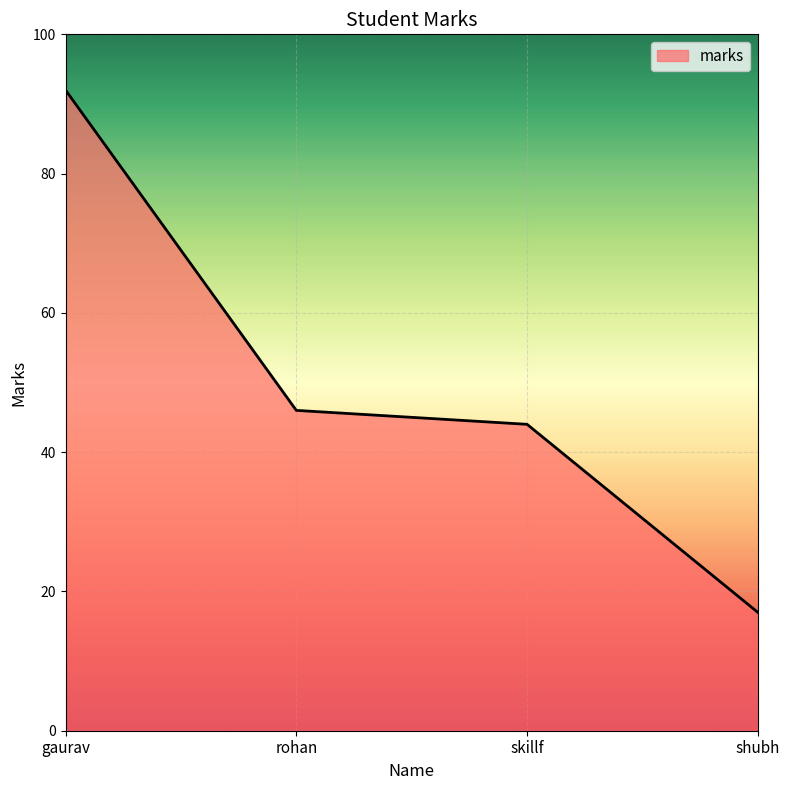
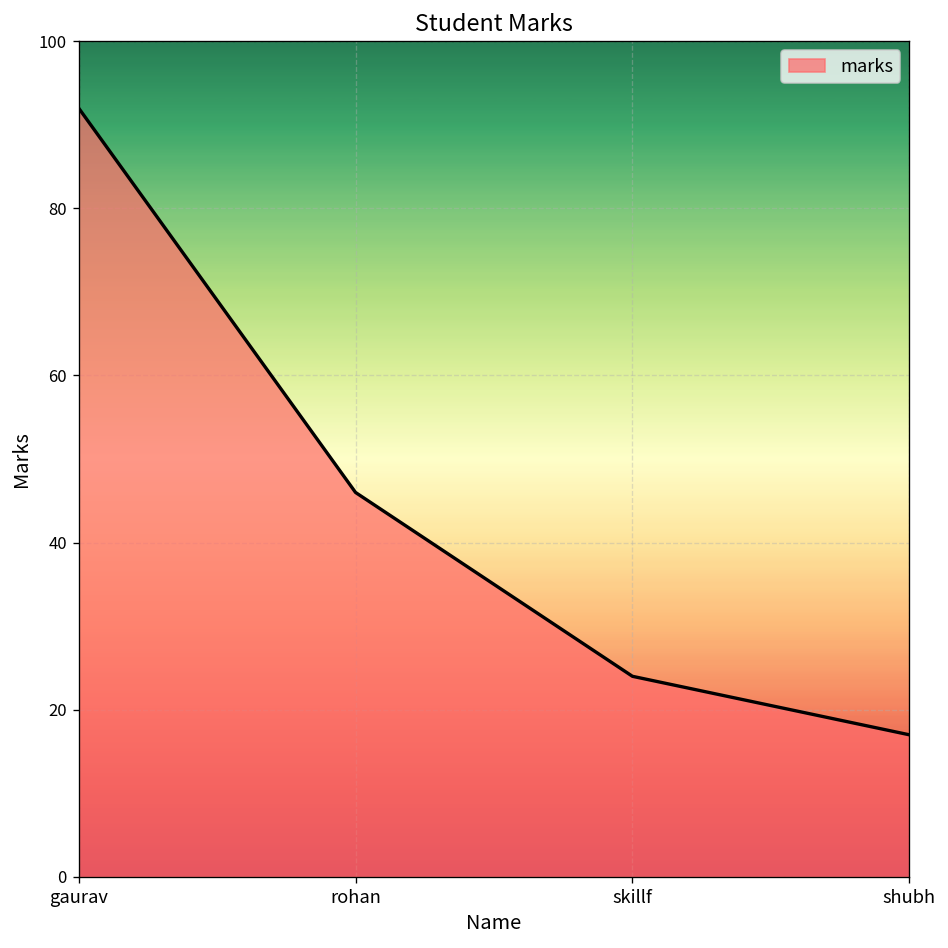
skillf: 44 -> 24
